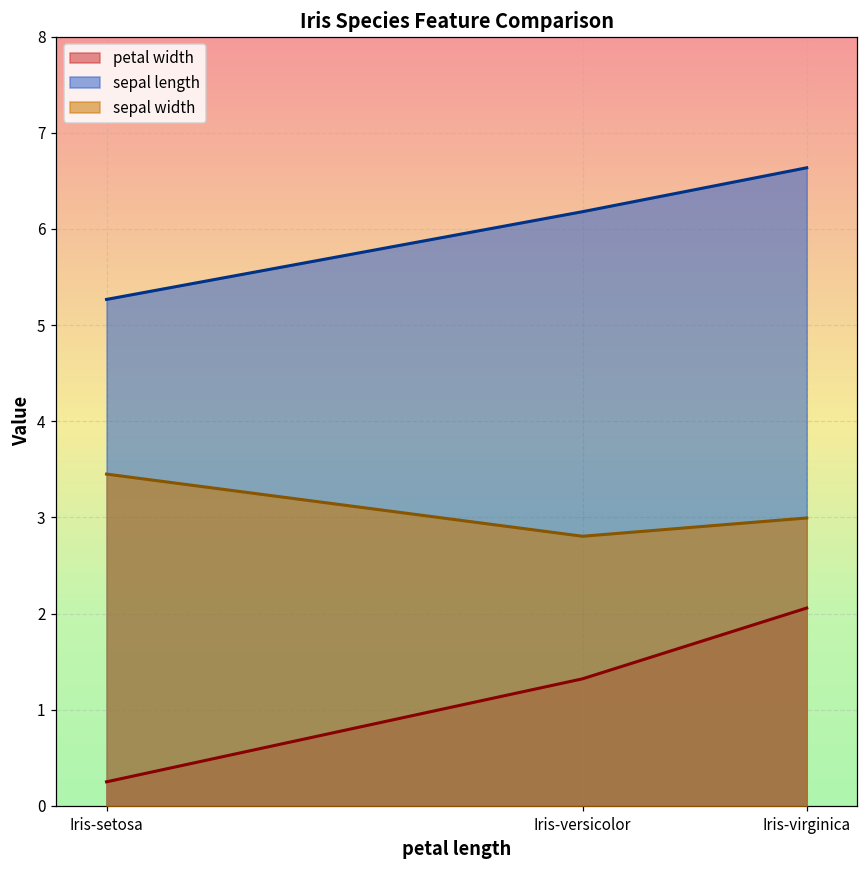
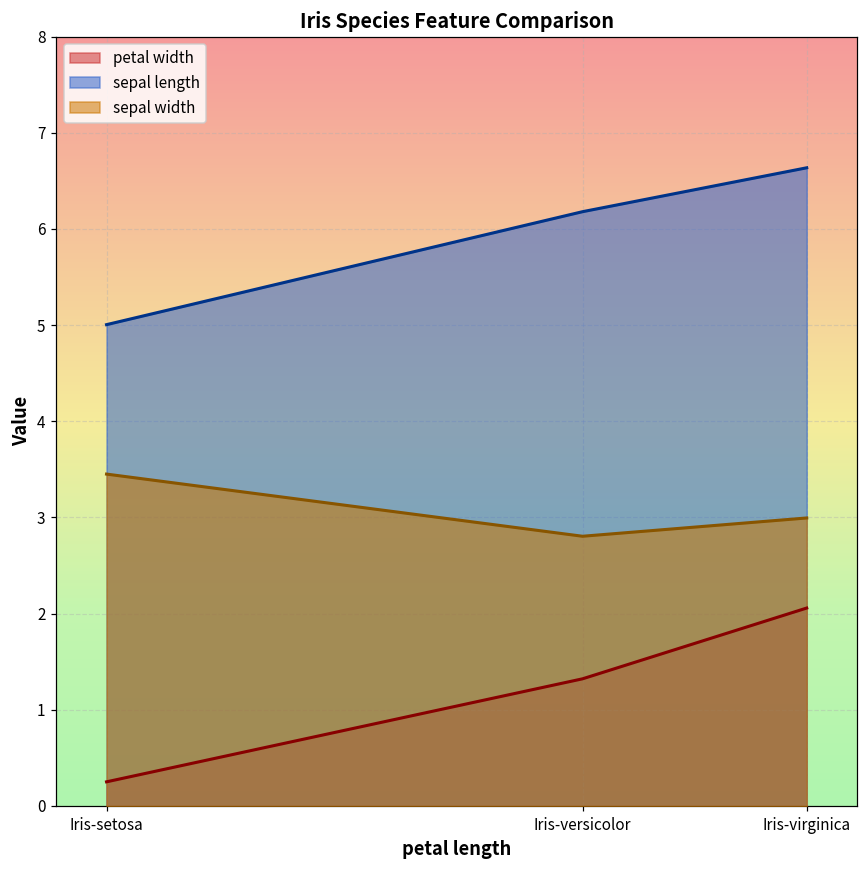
sepal length, Iris-setosa: 5.3 -> 5.0
